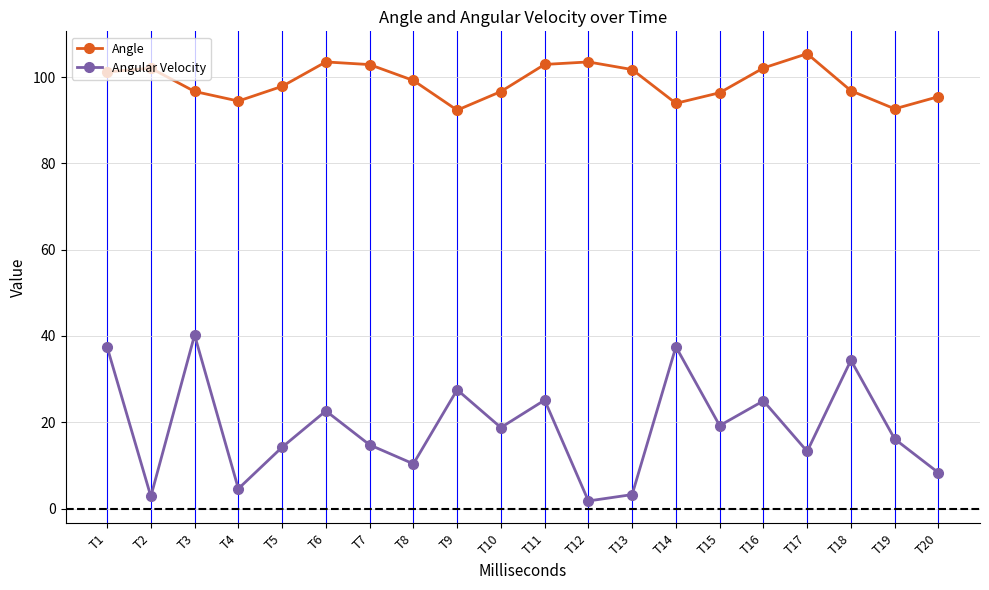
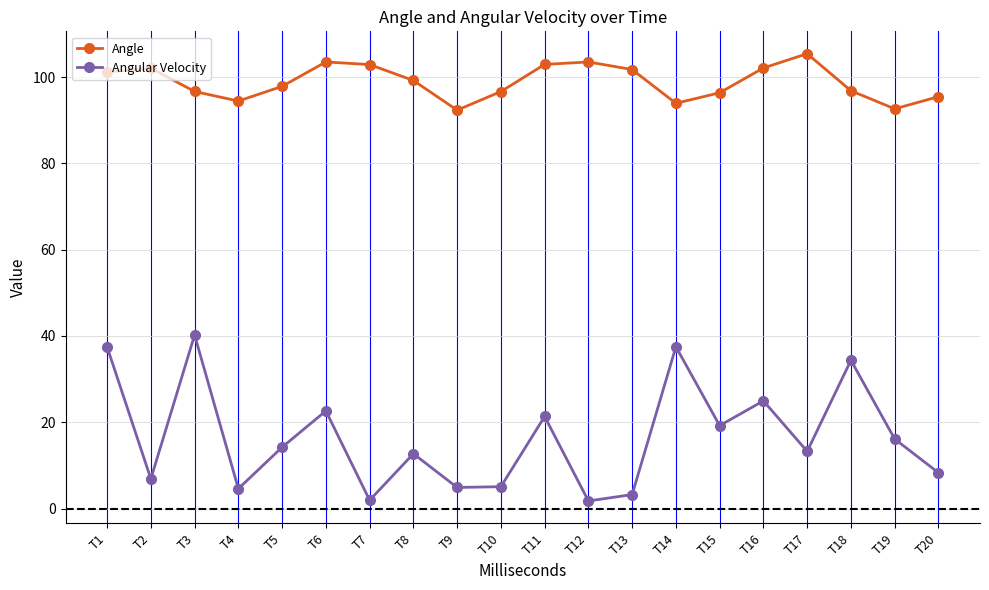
Angular Velocity, T2: 3 -> 7
Angular Velocity, T7: 15 -> 2
Angular Velocity, T8: 10 -> 13
Angular Velocity, T9: 28 -> 5
Angular Velocity, T10: 19 -> 5
Angular Velocity, T11: 25 -> 21
